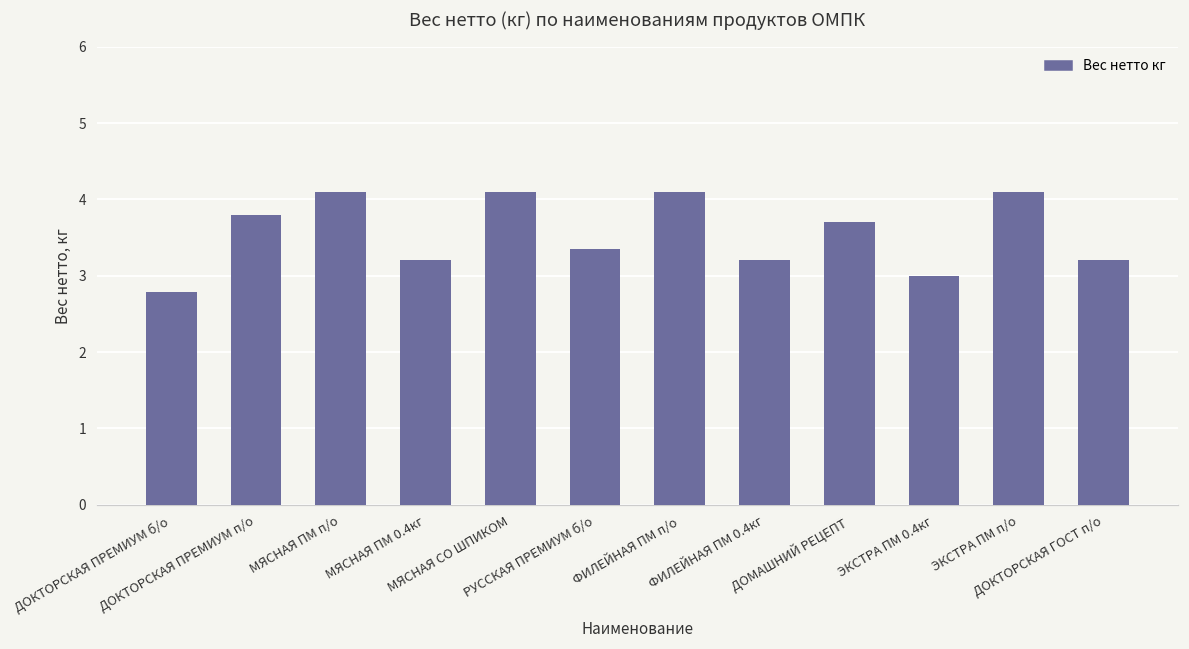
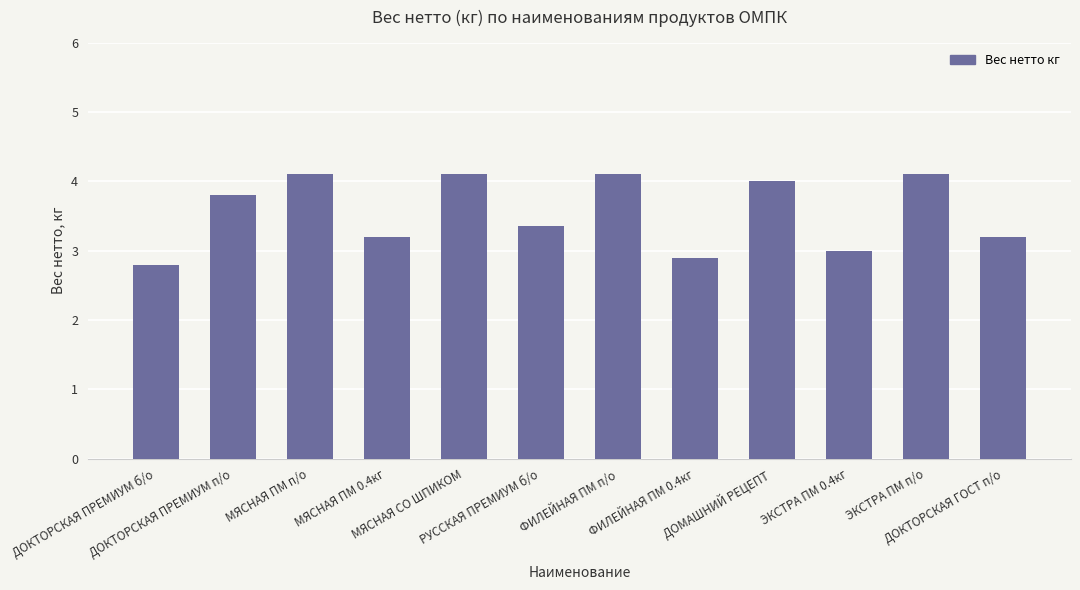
ФИЛЕЙНАЯ ПМ 0.4кг: 3.2 -> 2.9
ДОМАШНИЙ РЕЦЕПТ: 3.7 -> 4.0
